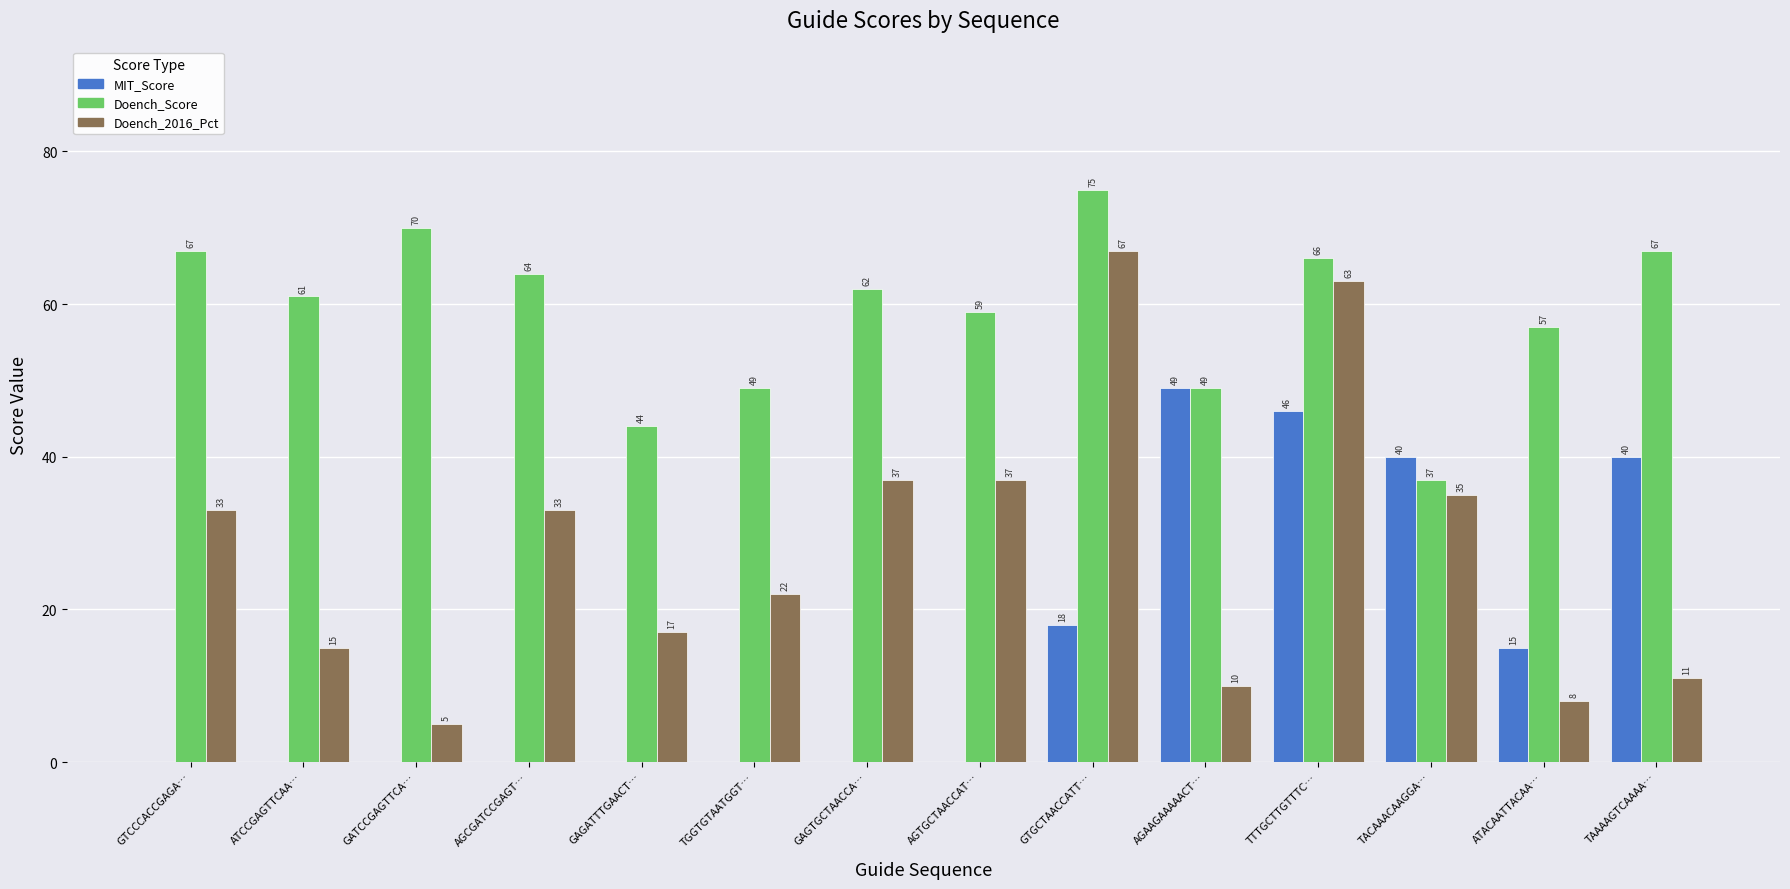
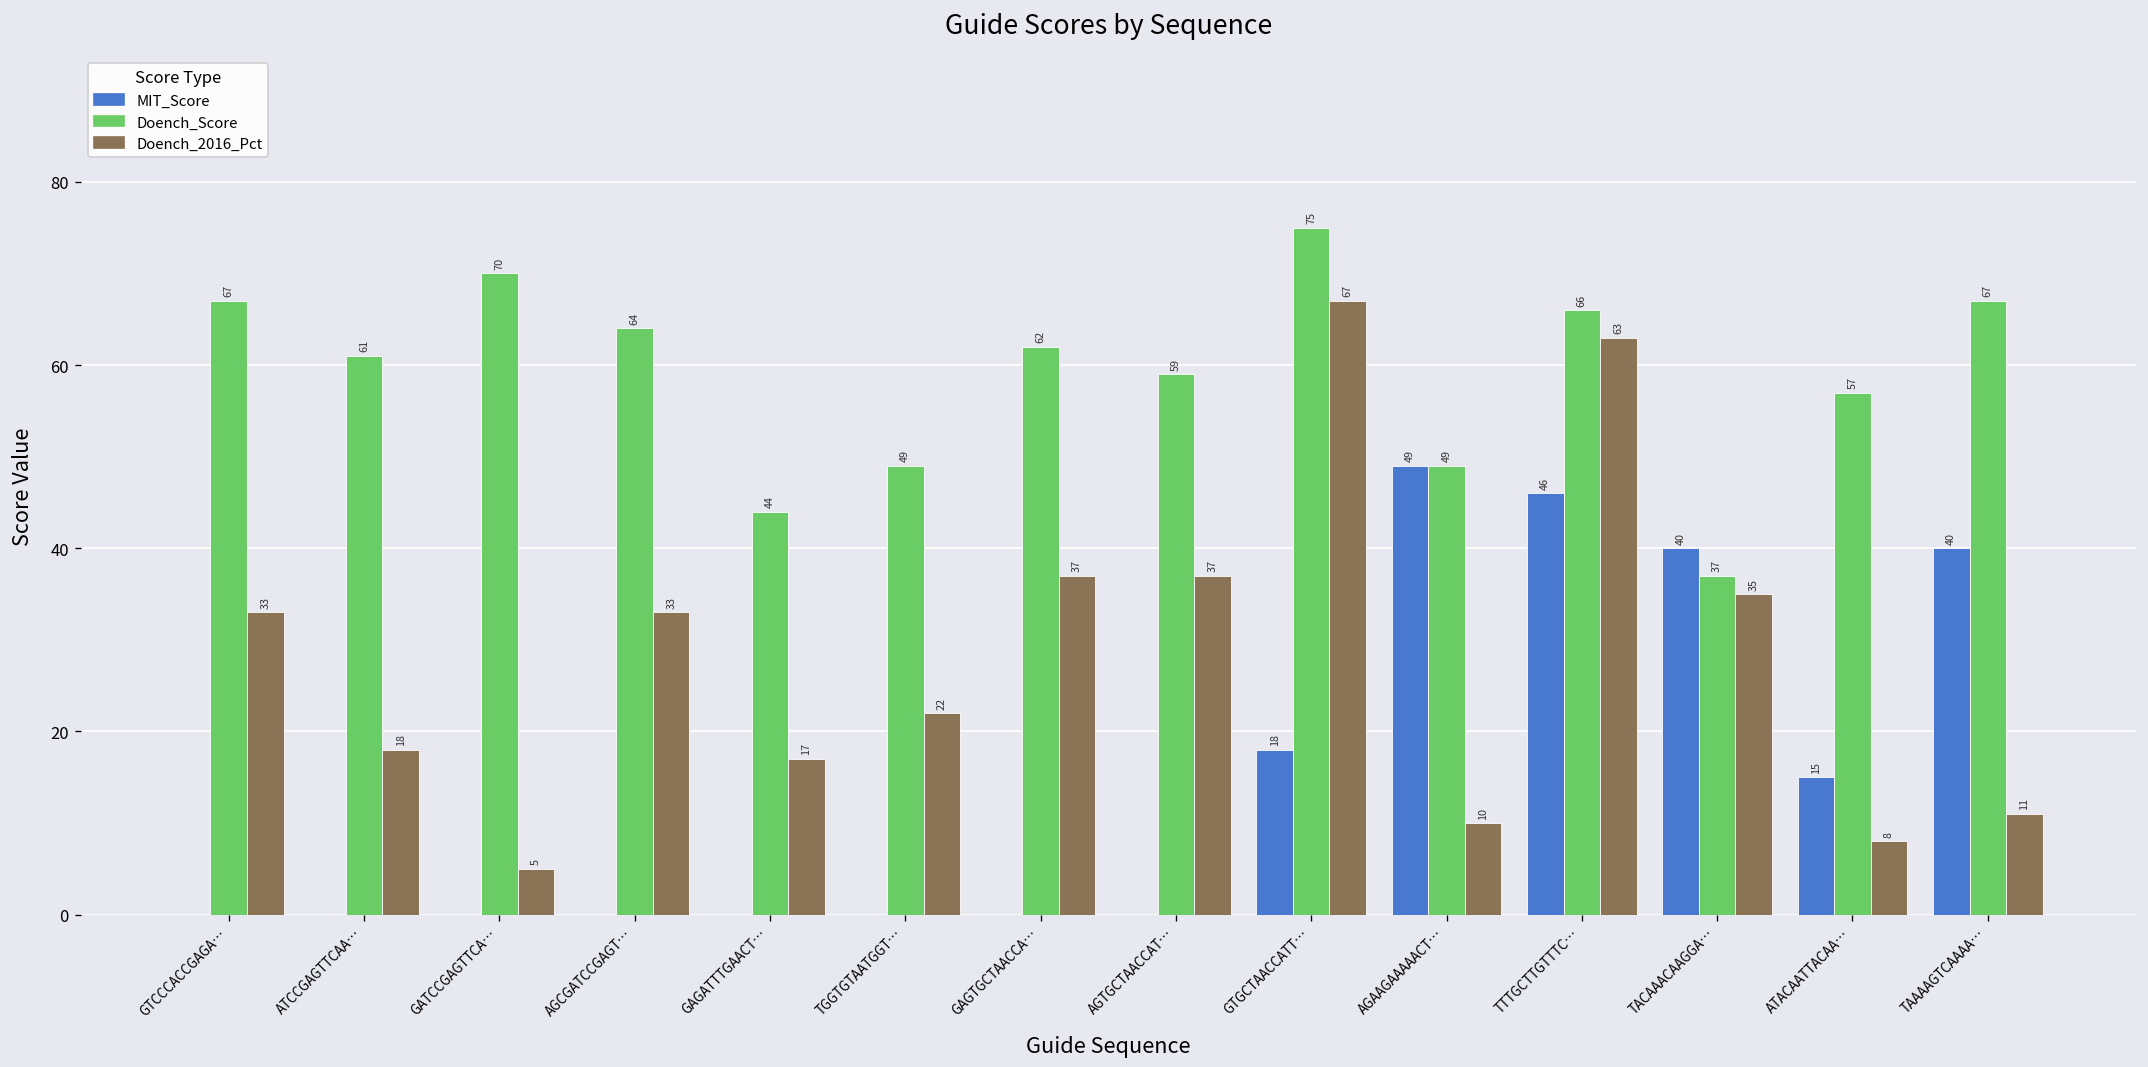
Doench_2016_Pct, ATCCGAGTTCAA…: 15 -> 18
